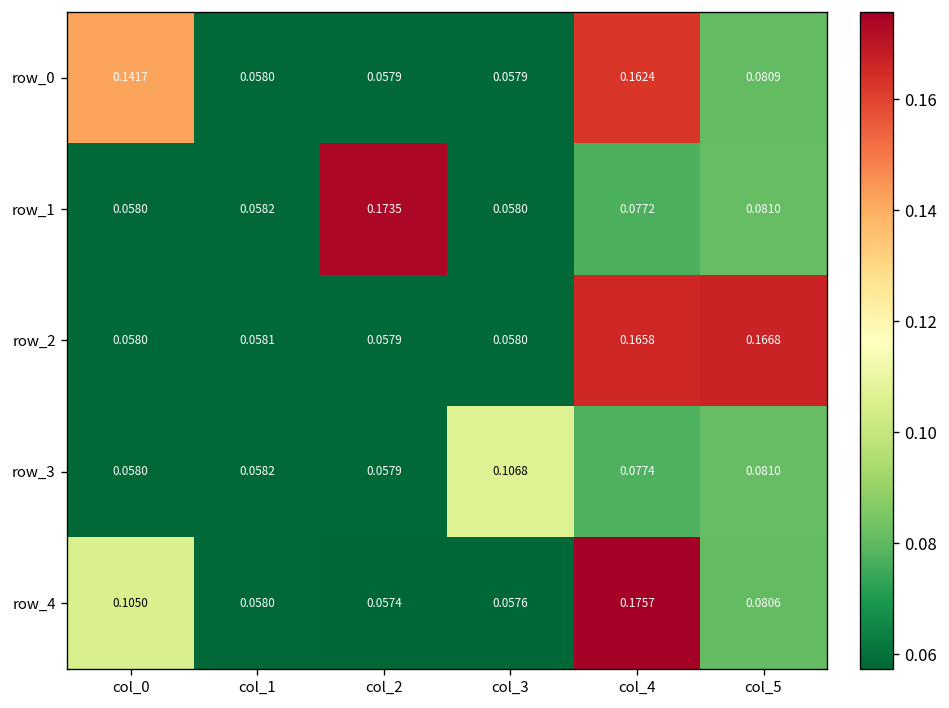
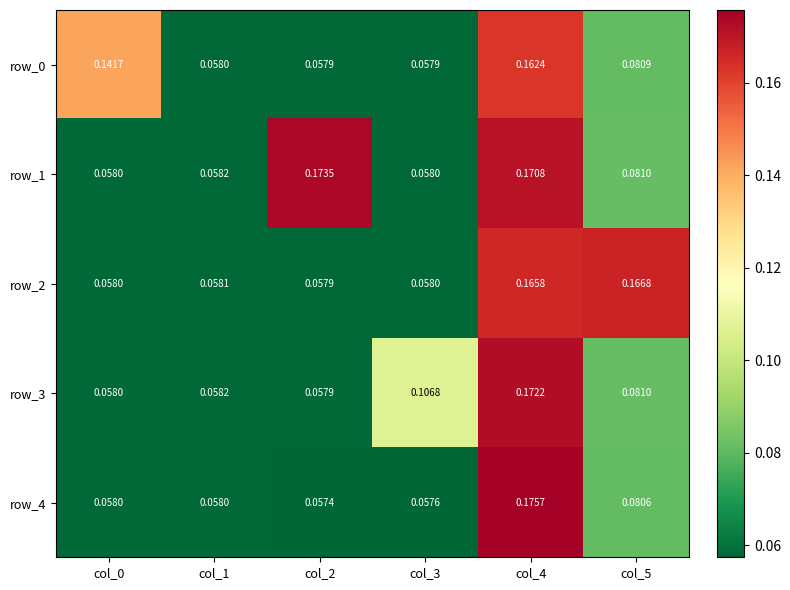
row_1, col_4: 0.0772 -> 0.1708
row_3, col_4: 0.0774 -> 0.1722
row_4, col_0: 0.1050 -> 0.0580
